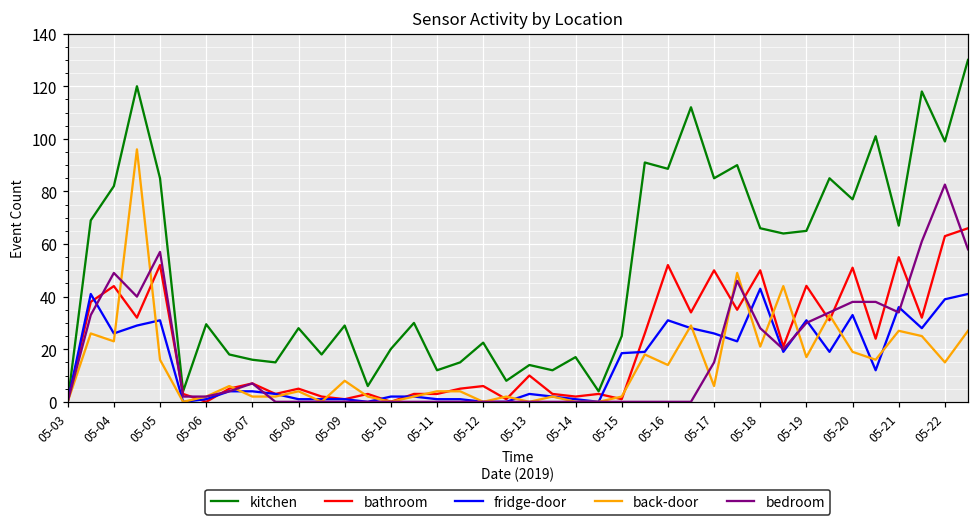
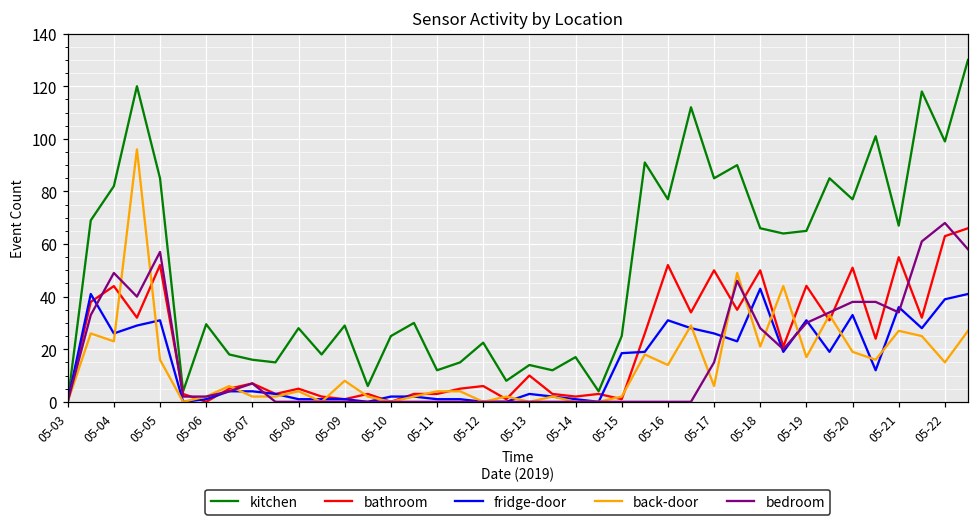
kitchen, 05-10: 20 -> 25
kitchen, 05-16: 89 -> 77
bedroom, 05-22: 83 -> 68
